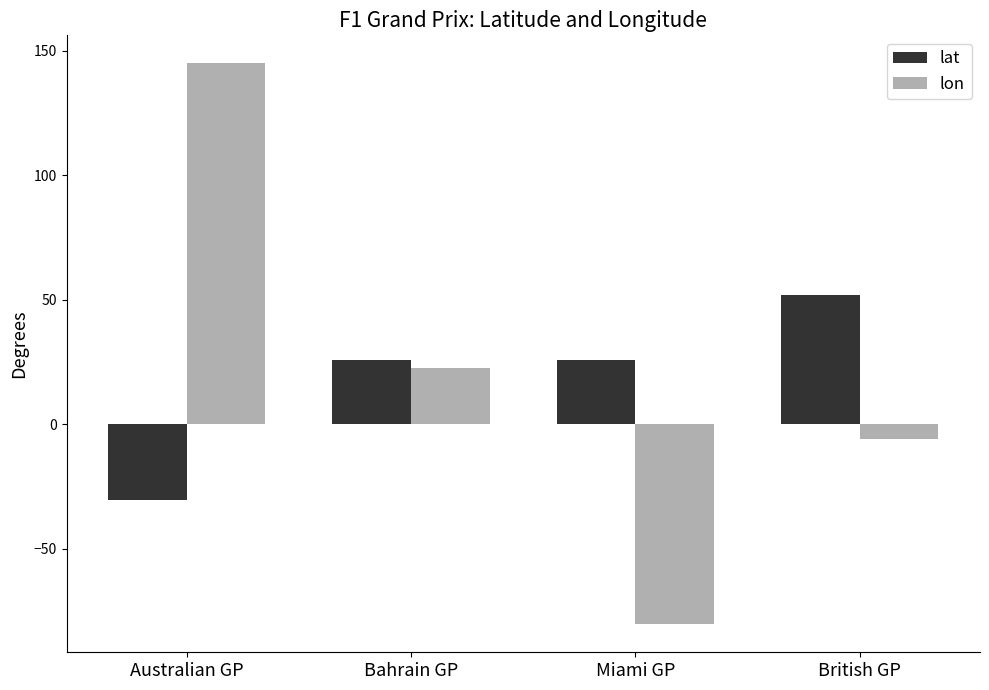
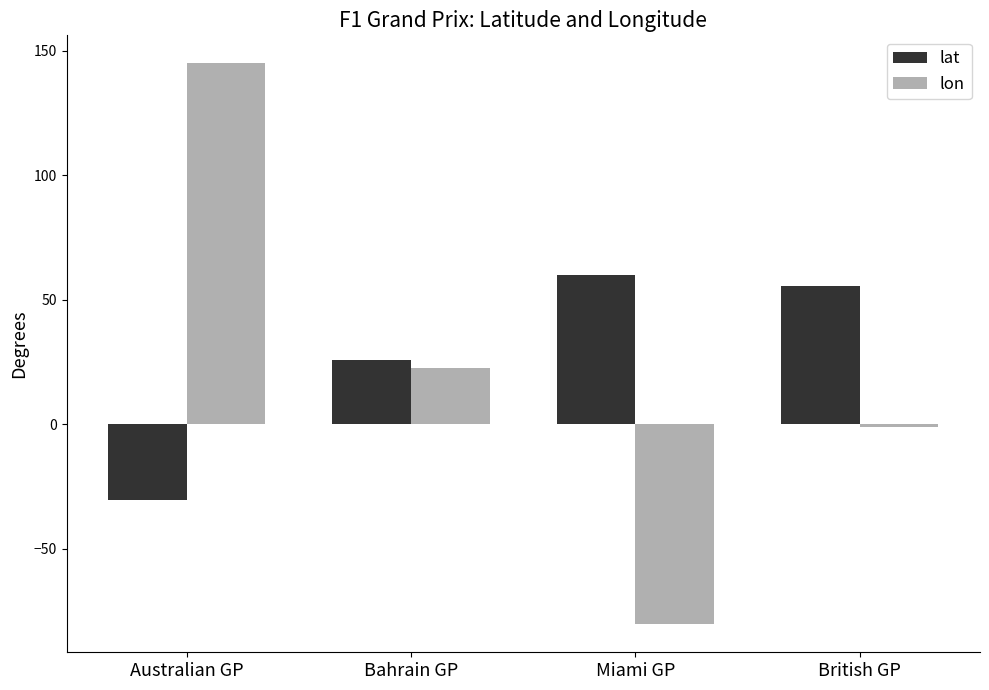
lat, Miami GP: 26 -> 60
lat, British GP: 52 -> 56
lon, British GP: -6 -> -1
